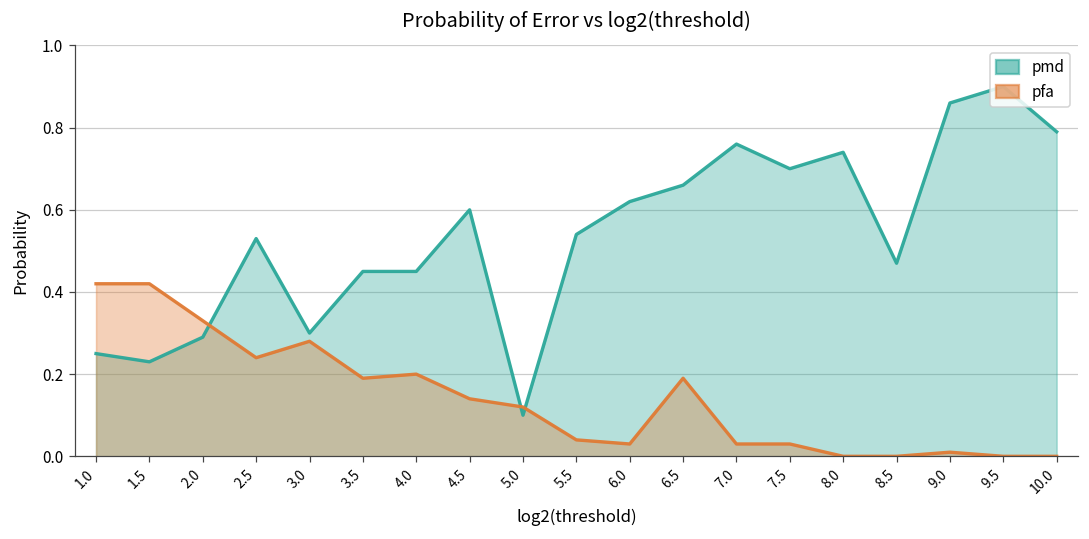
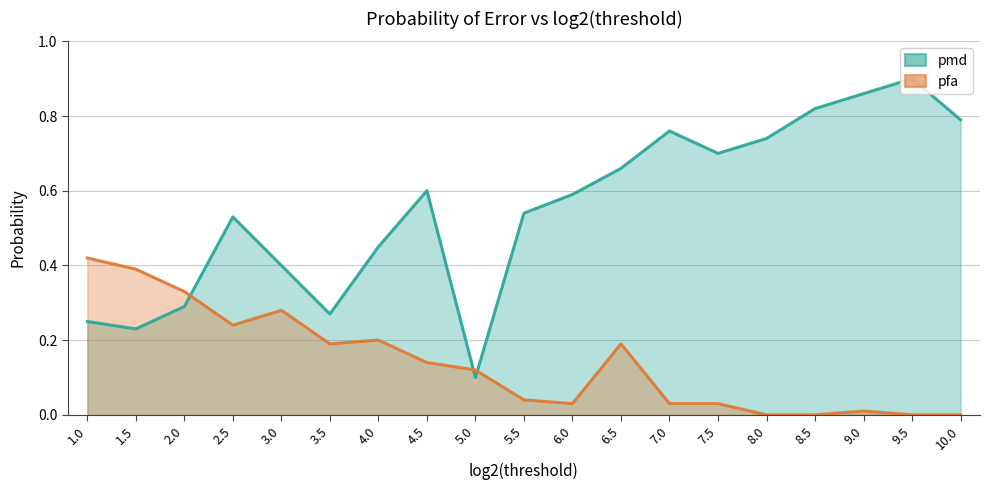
pfa, 1.5: 0.42 -> 0.39
pmd, 3.0: 0.3 -> 0.4
pmd, 3.5: 0.45 -> 0.27
pmd, 6.0: 0.62 -> 0.59
pmd, 8.5: 0.47 -> 0.82
